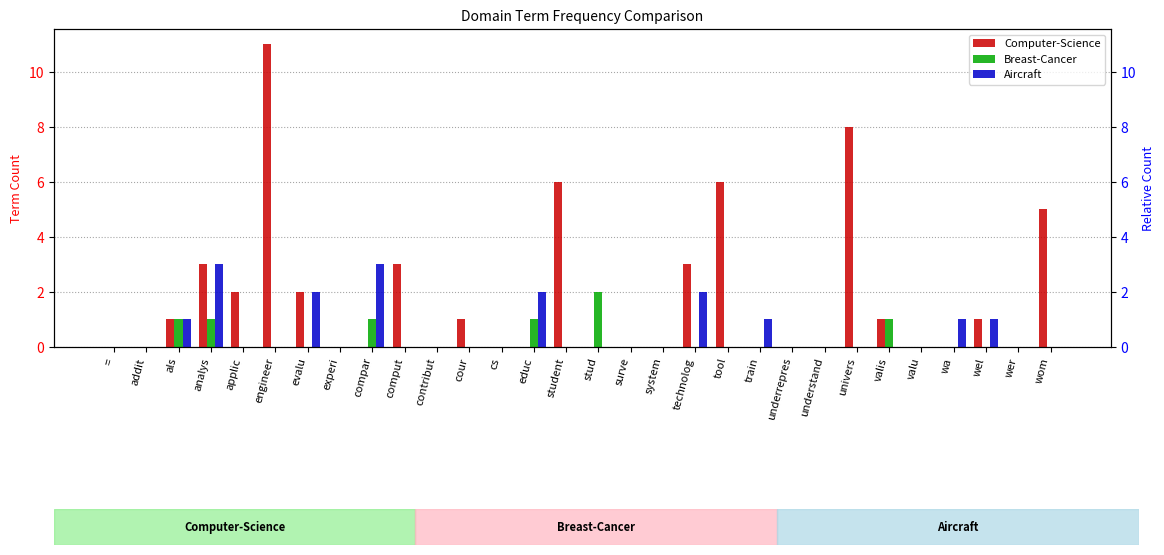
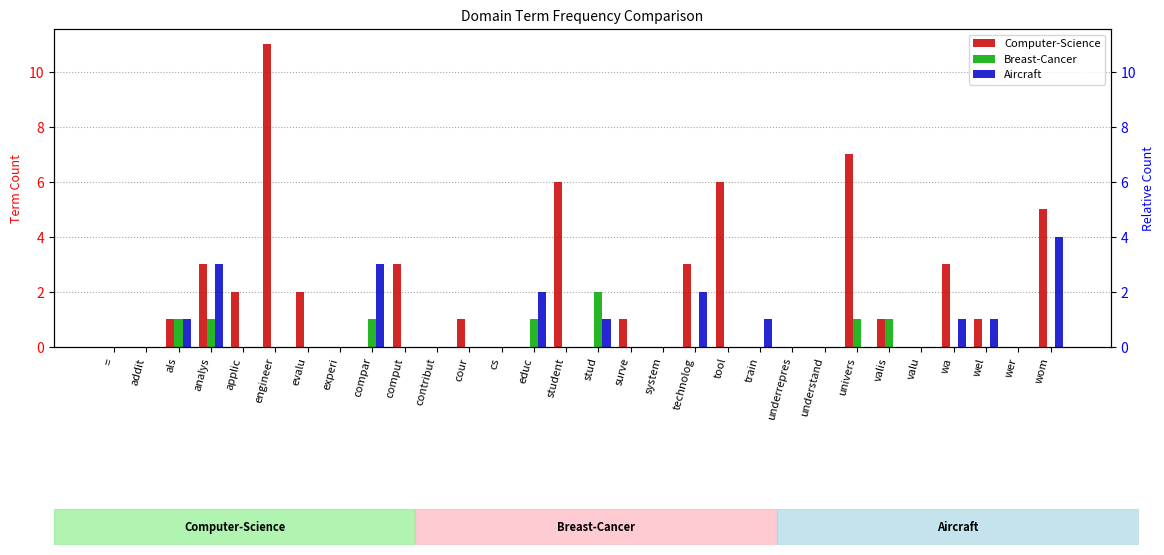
Aircraft, evalu: 2 -> 0
Aircraft, stud: 0 -> 1
Computer-Science, surve: 0 -> 1
Computer-Science, univers: 8 -> 7
Breast-Cancer, univers: 0 -> 1
Computer-Science, wa: 0 -> 3
Aircraft, wom: 0 -> 4
